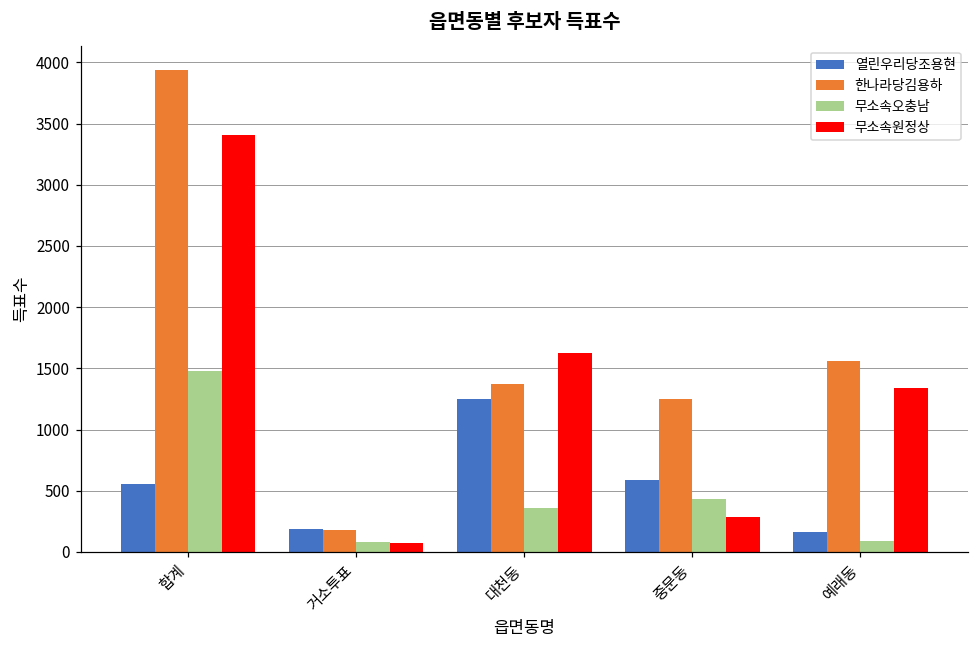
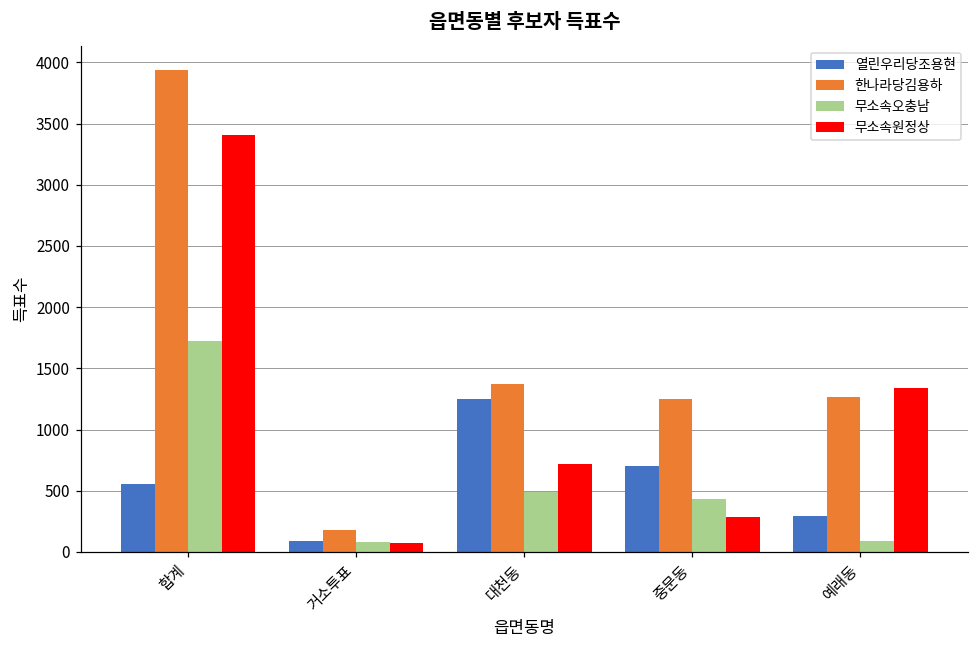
무소속오충남, 합계: 1480 -> 1720
열린우리당조용현, 거소투표: 180 -> 90
무소속오충남, 대천동: 360 -> 490
무소속원정상, 대천동: 1630 -> 720
열린우리당조용현, 중문동: 590 -> 700
열린우리당조용현, 예래동: 170 -> 300
한나라당김용하, 예래동: 1560 -> 1270
